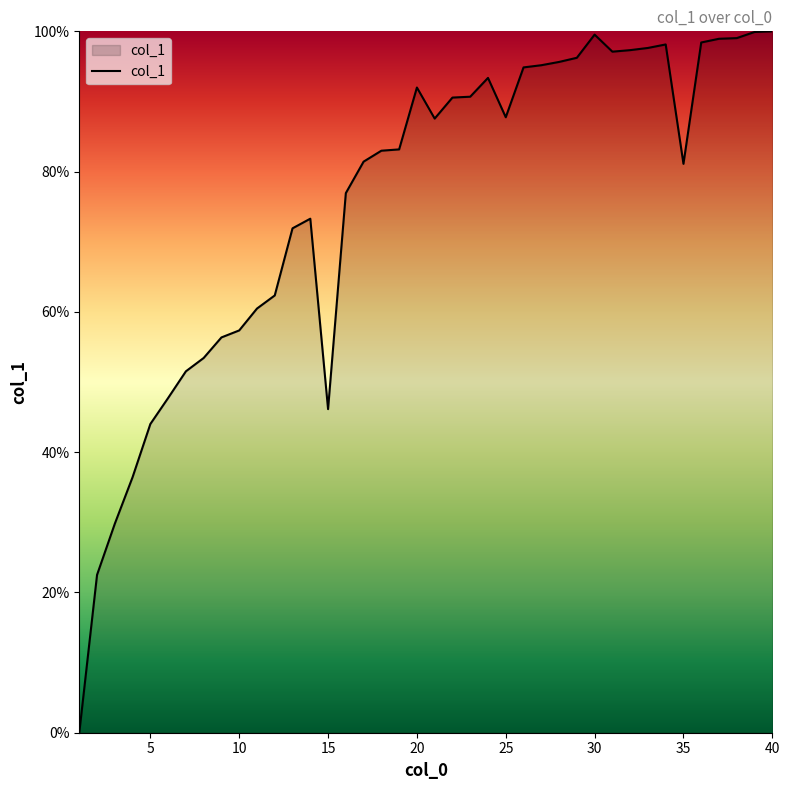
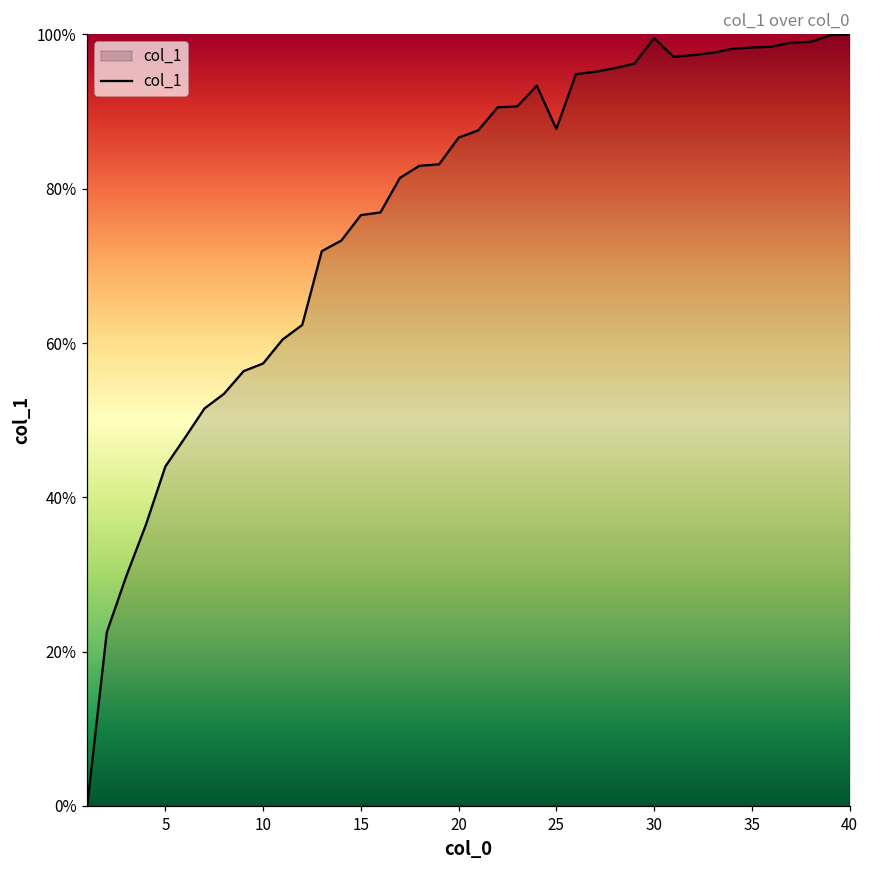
15: 46% -> 77%
20: 92% -> 87%
35: 81% -> 98%
